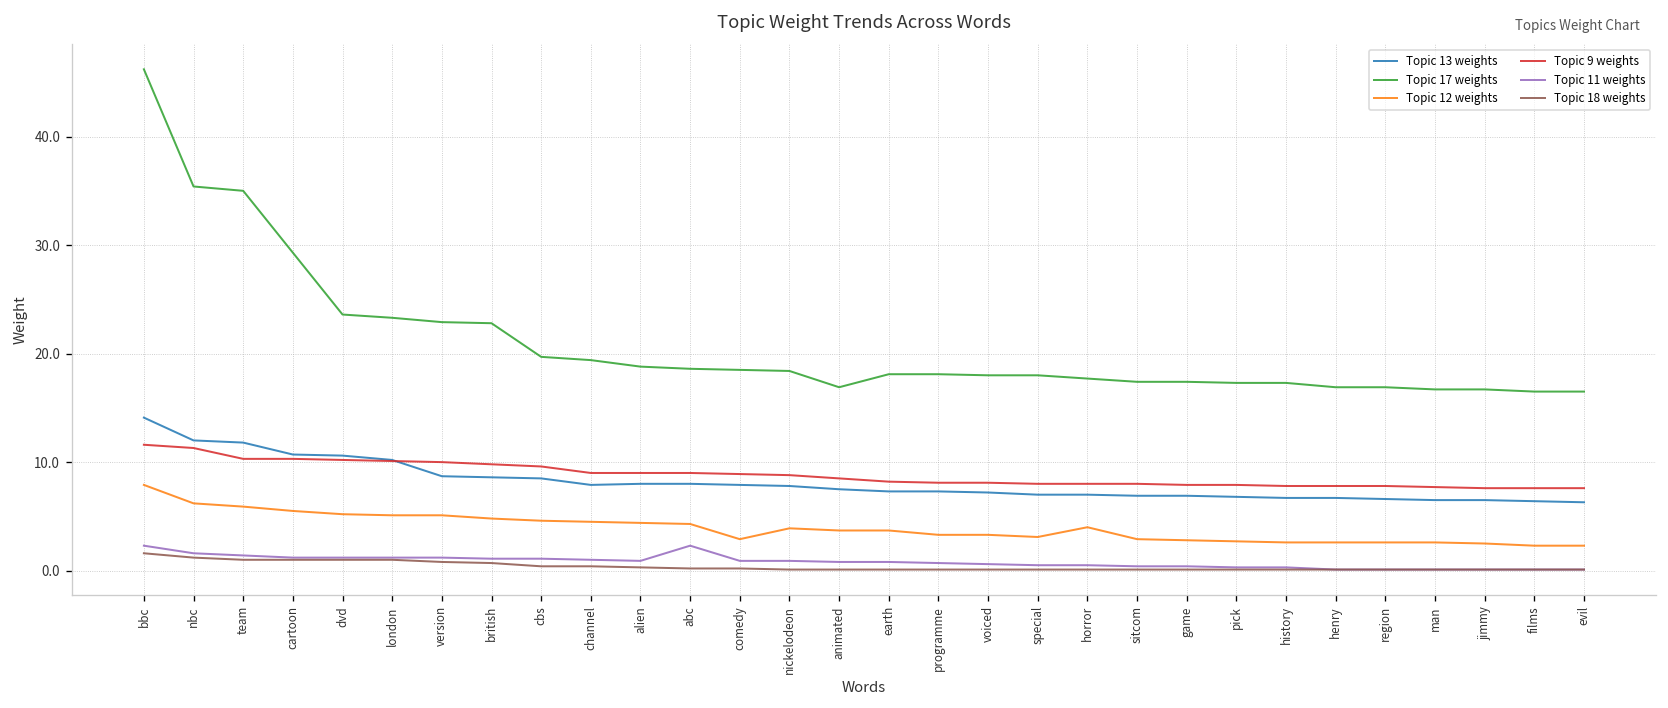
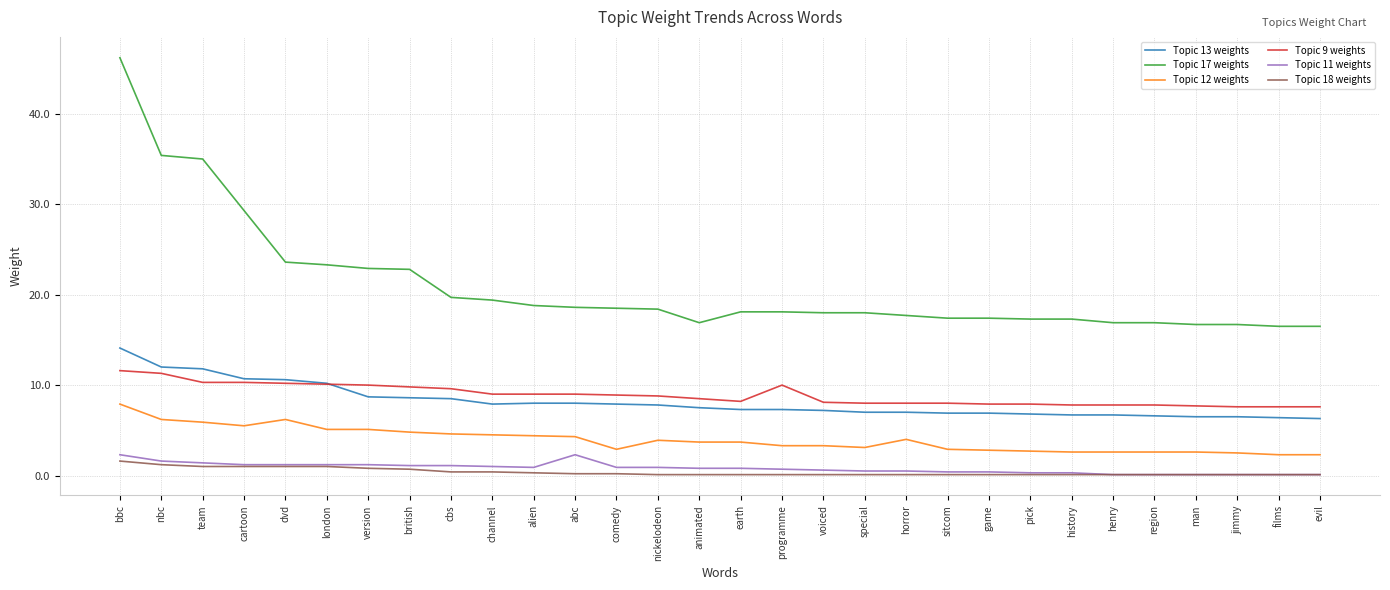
Topic 12 weights, dvd: 5 -> 6
Topic 9 weights, programme: 8 -> 10
